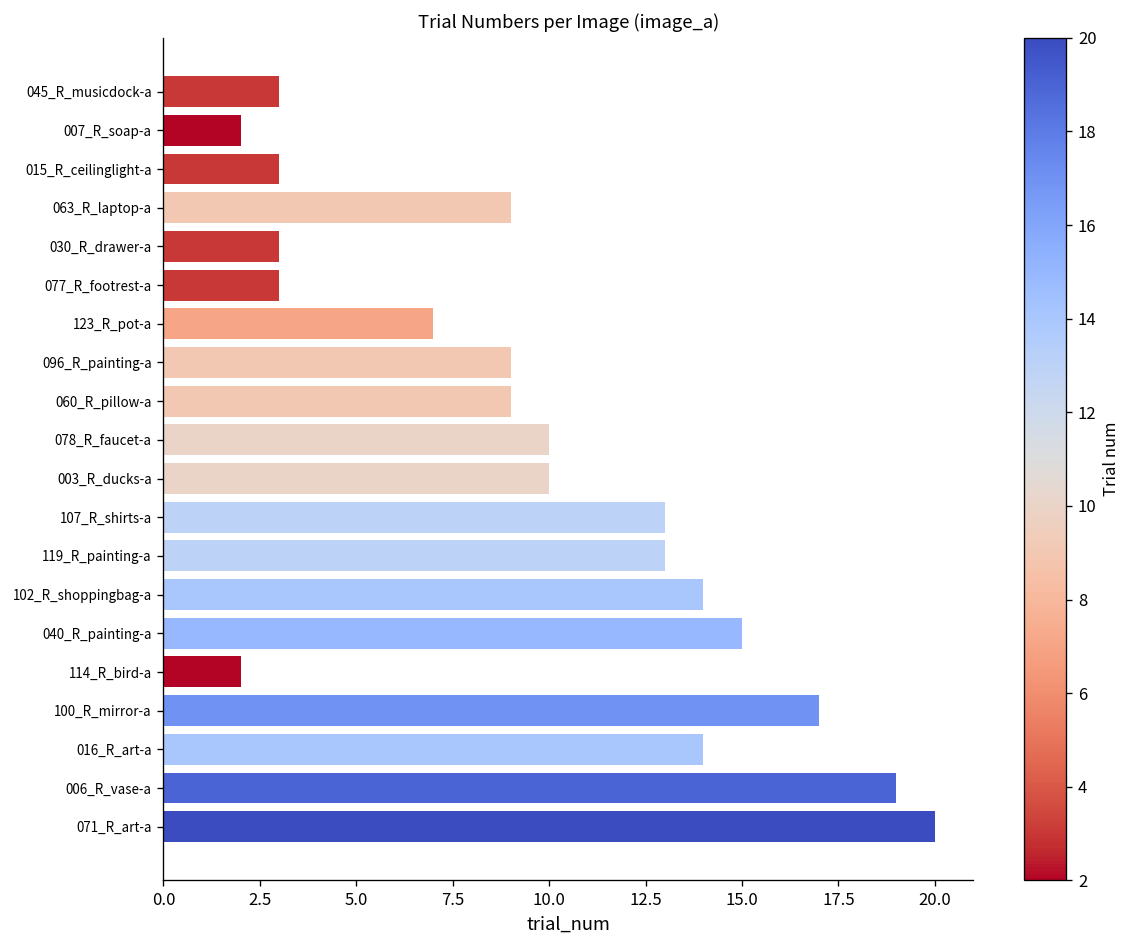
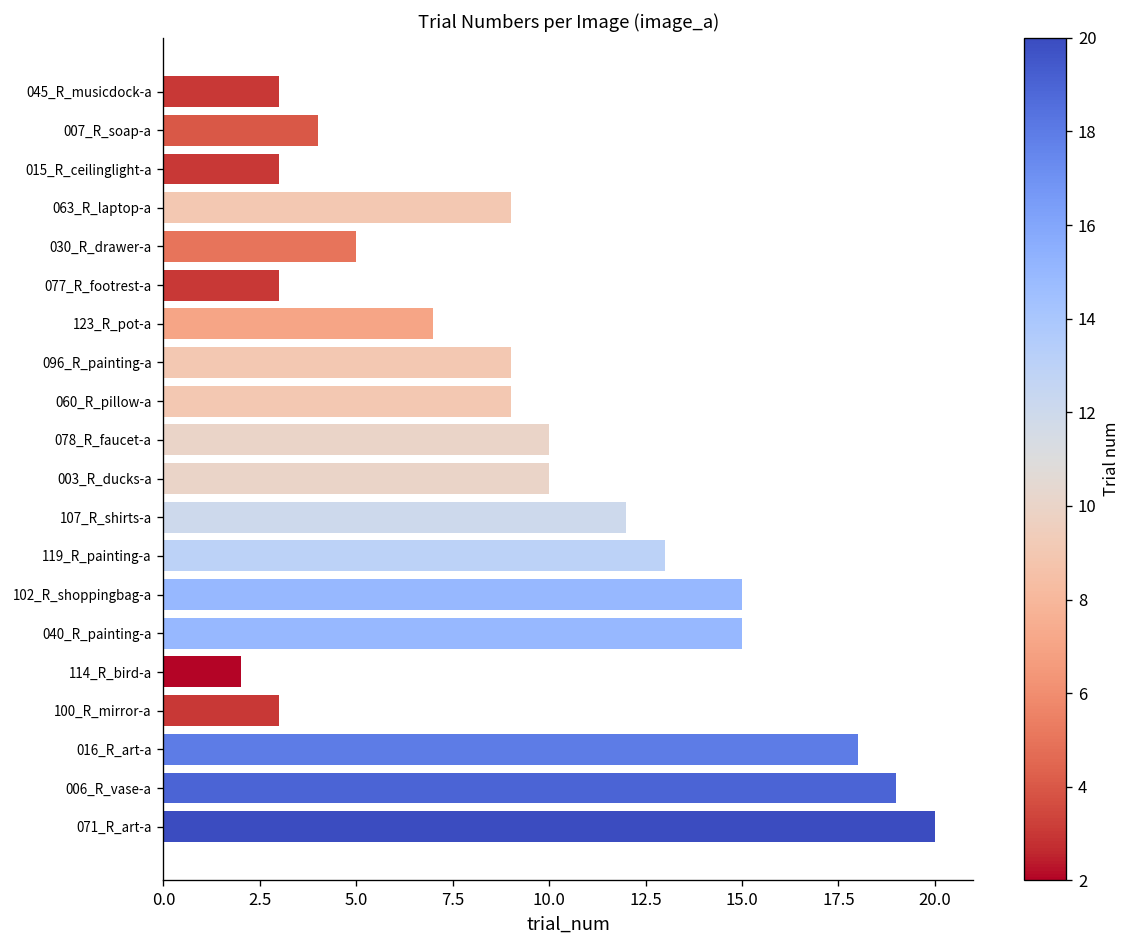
007_R_soap-a: 2 -> 4
030_R_drawer-a: 3 -> 5
107_R_shirts-a: 13 -> 12
102_R_shoppingbag-a: 14 -> 15
100_R_mirror-a: 17 -> 3
016_R_art-a: 14 -> 18
